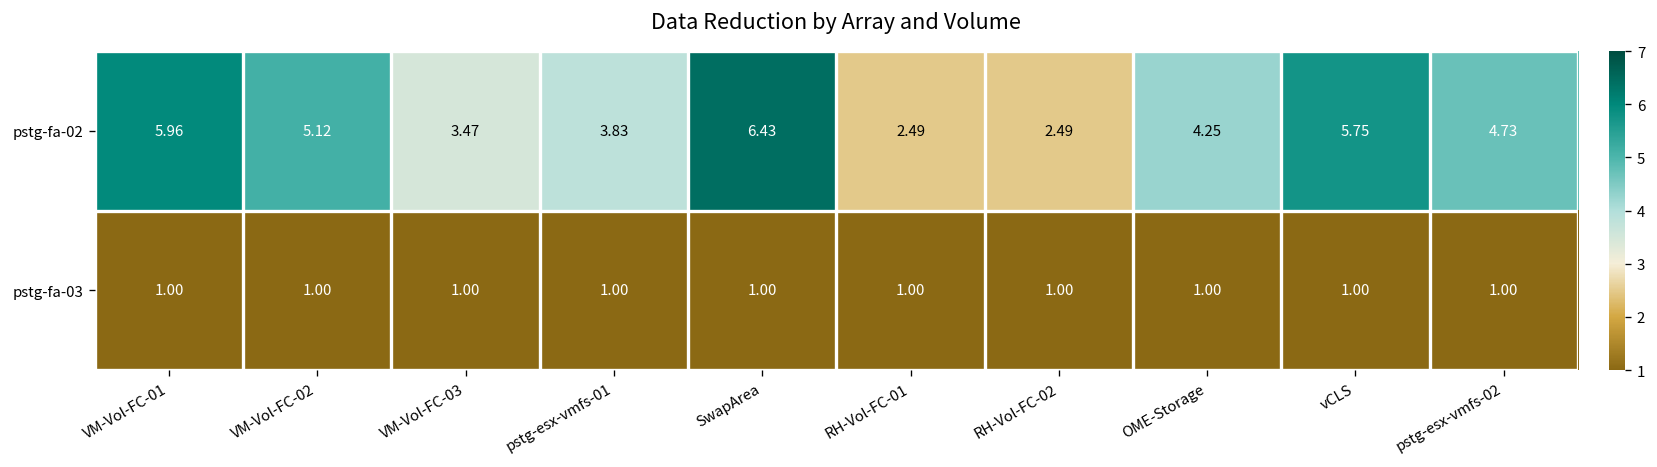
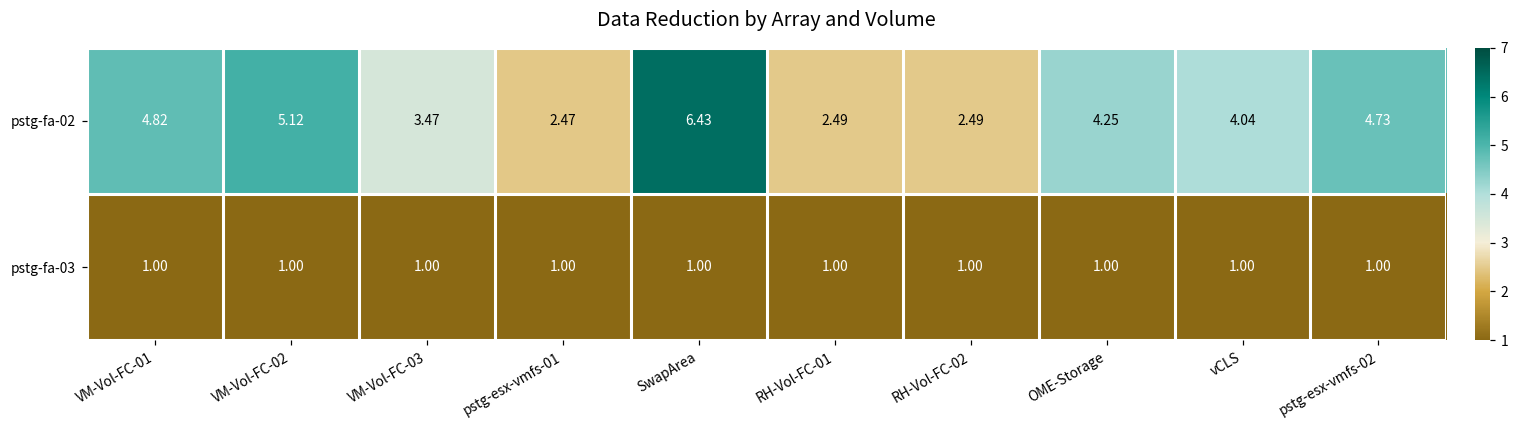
pstg-fa-02, VM-Vol-FC-01: 5.96 -> 4.82
pstg-fa-02, pstg-esx-vmfs-01: 3.83 -> 2.47
pstg-fa-02, vCLS: 5.75 -> 4.04
